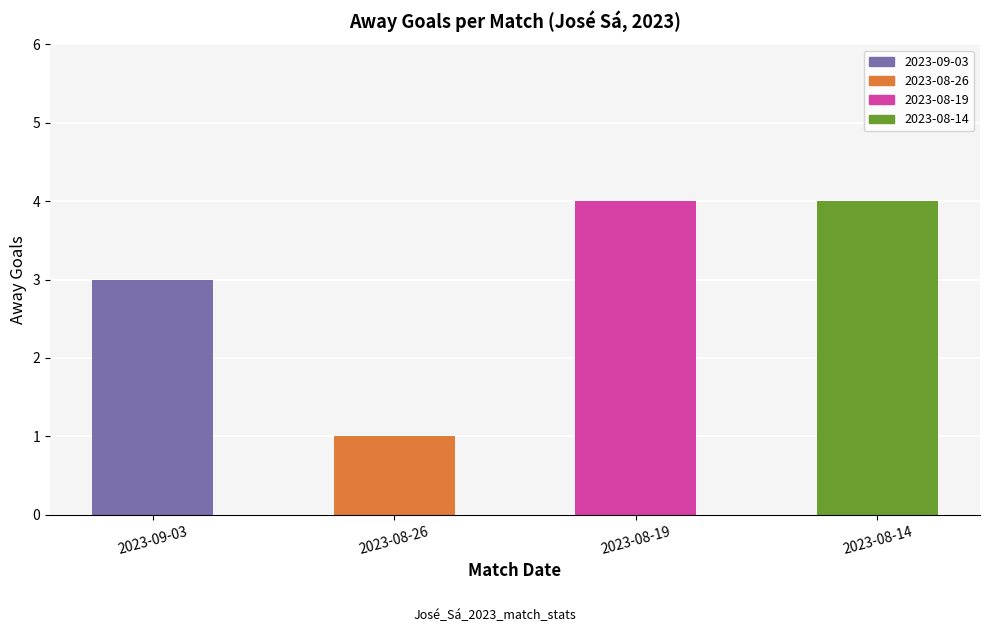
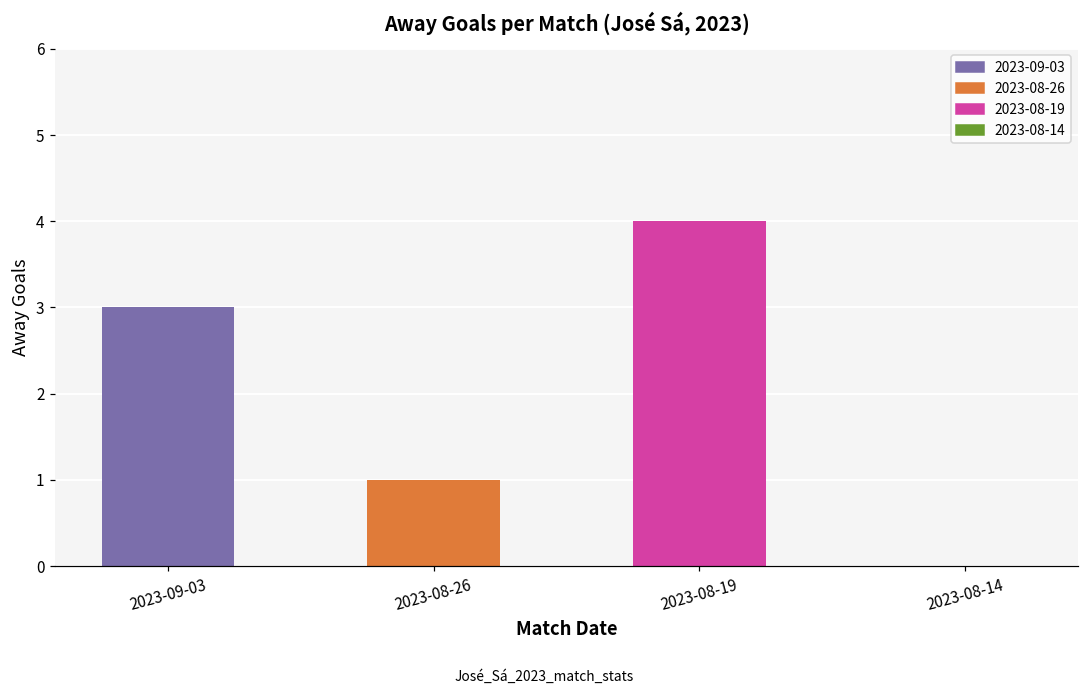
2023-08-14: 4 -> 0
